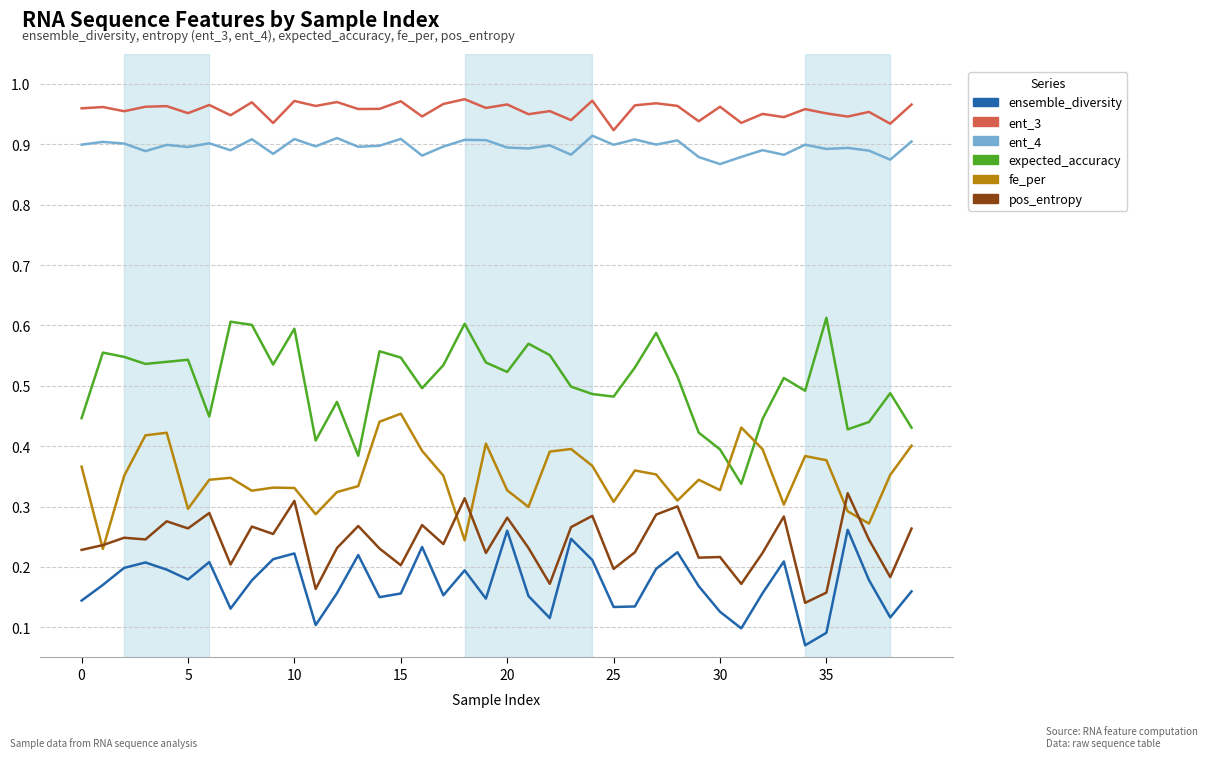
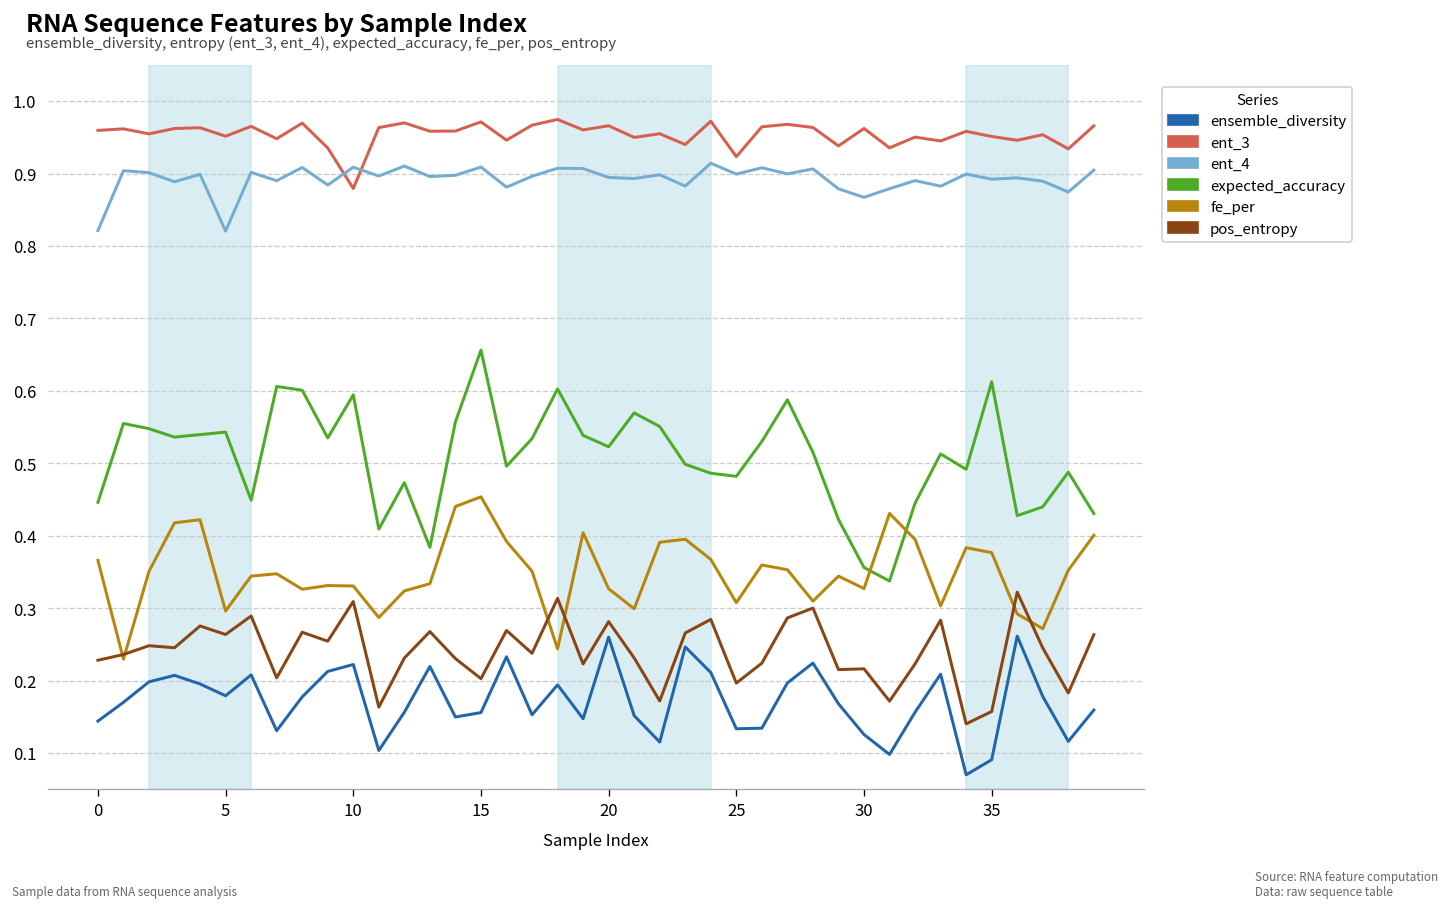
ent_4, 0: 0.90 -> 0.82
ent_4, 5: 0.90 -> 0.82
ent_3, 10: 0.97 -> 0.88
expected_accuracy, 15: 0.55 -> 0.66
expected_accuracy, 30: 0.39 -> 0.36
